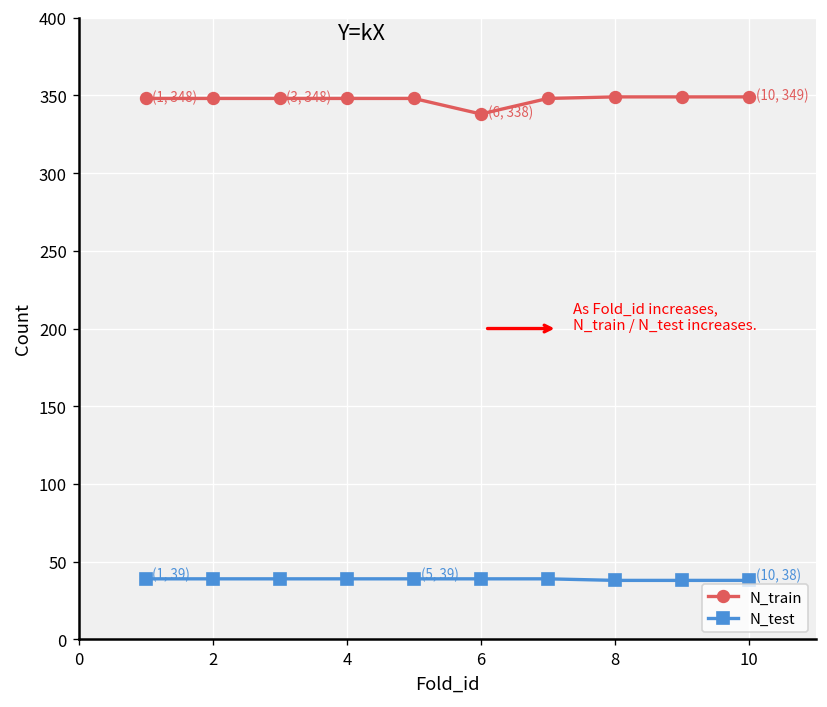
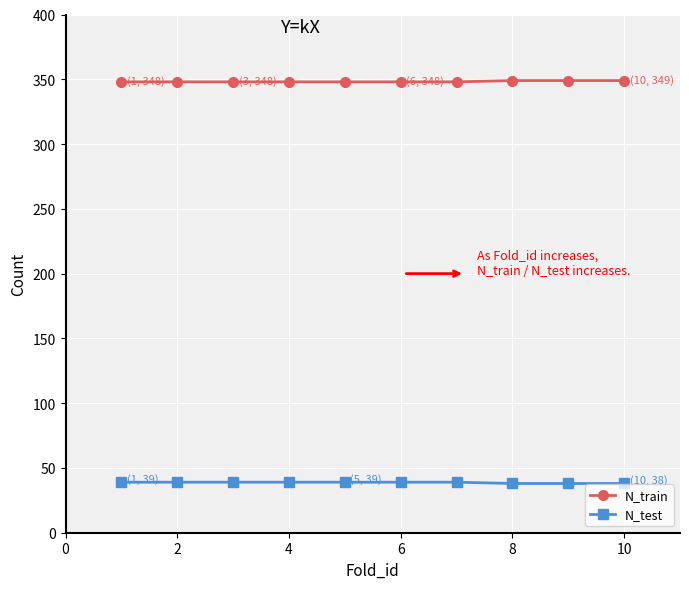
N_train, 6: 338 -> 348
